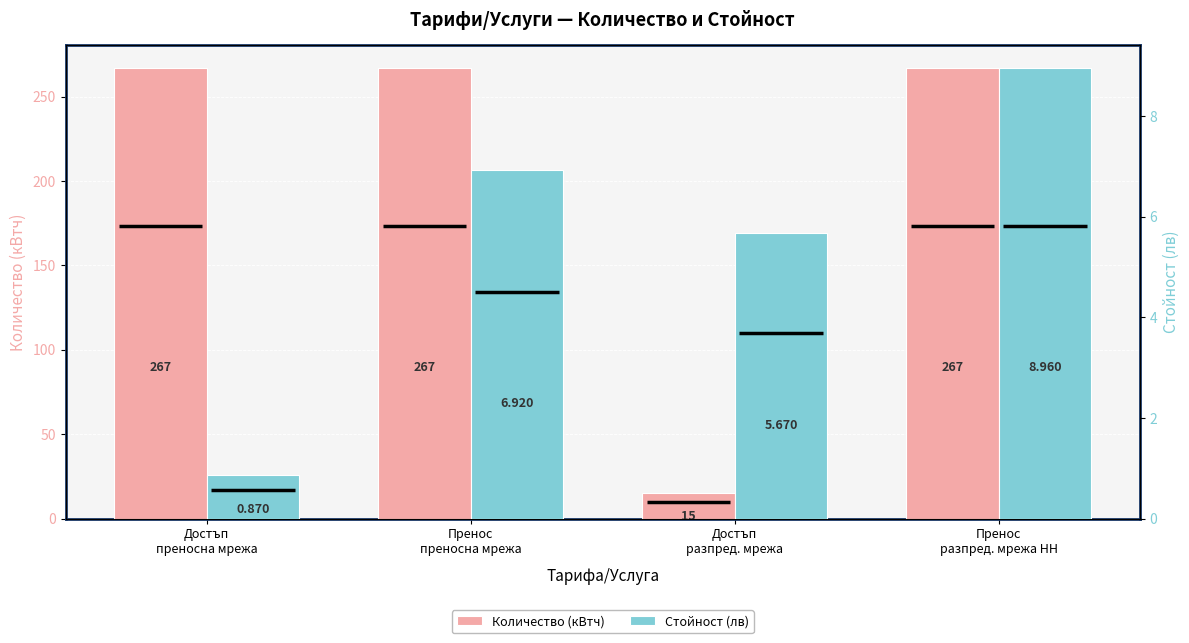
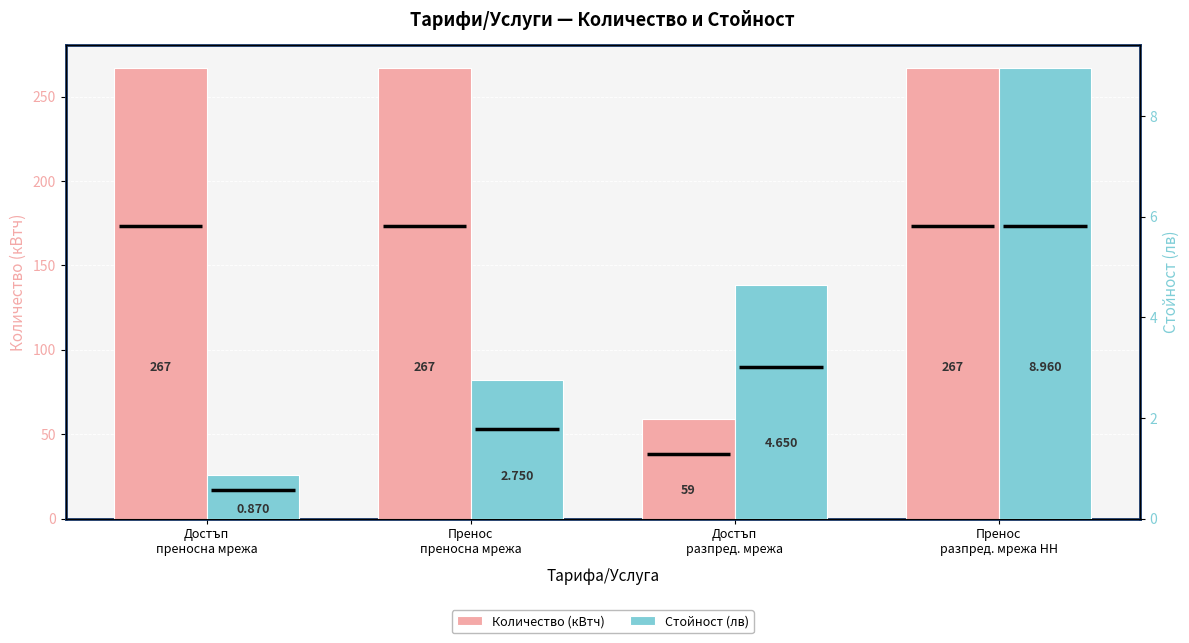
Количество (кВтч), Достъп разпред. мрежа: 15 -> 59
Стойност (лв), Пренос преносна мрежа: 6.920 -> 2.750
Стойност (лв), Достъп разпред. мрежа: 5.670 -> 4.650
